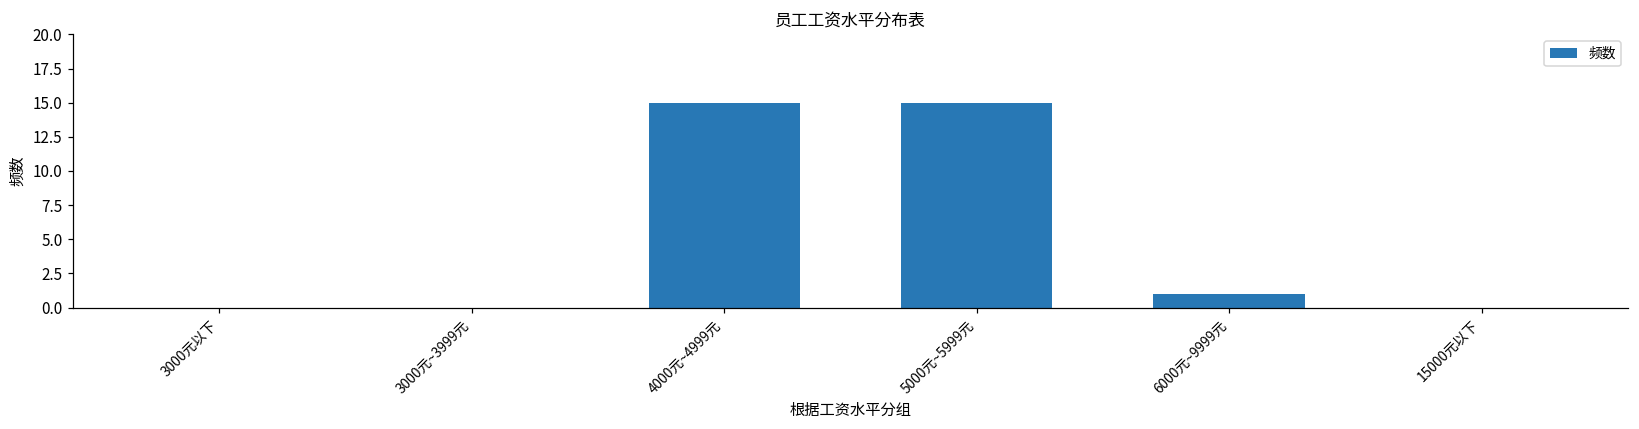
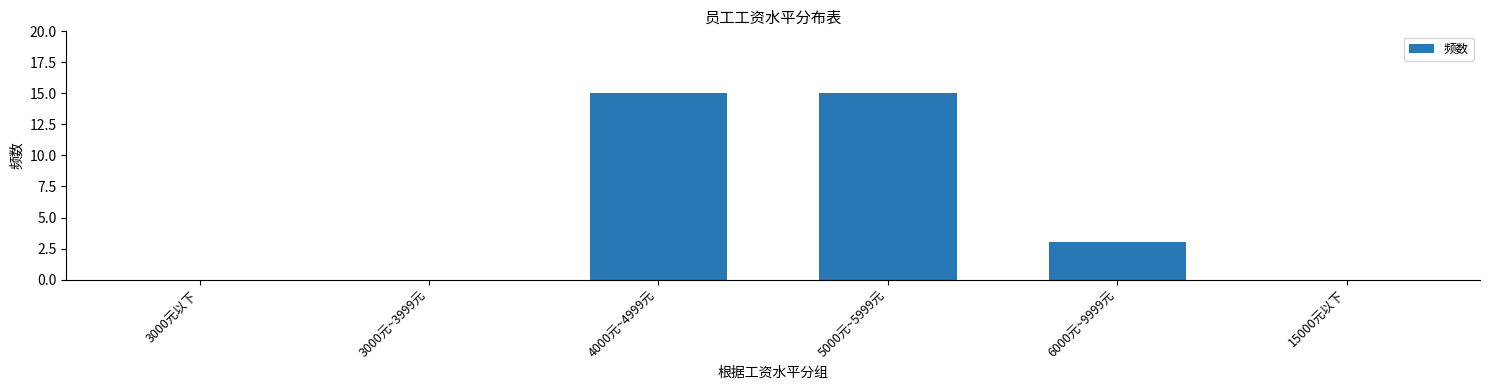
6000元~9999元: 1 -> 3
